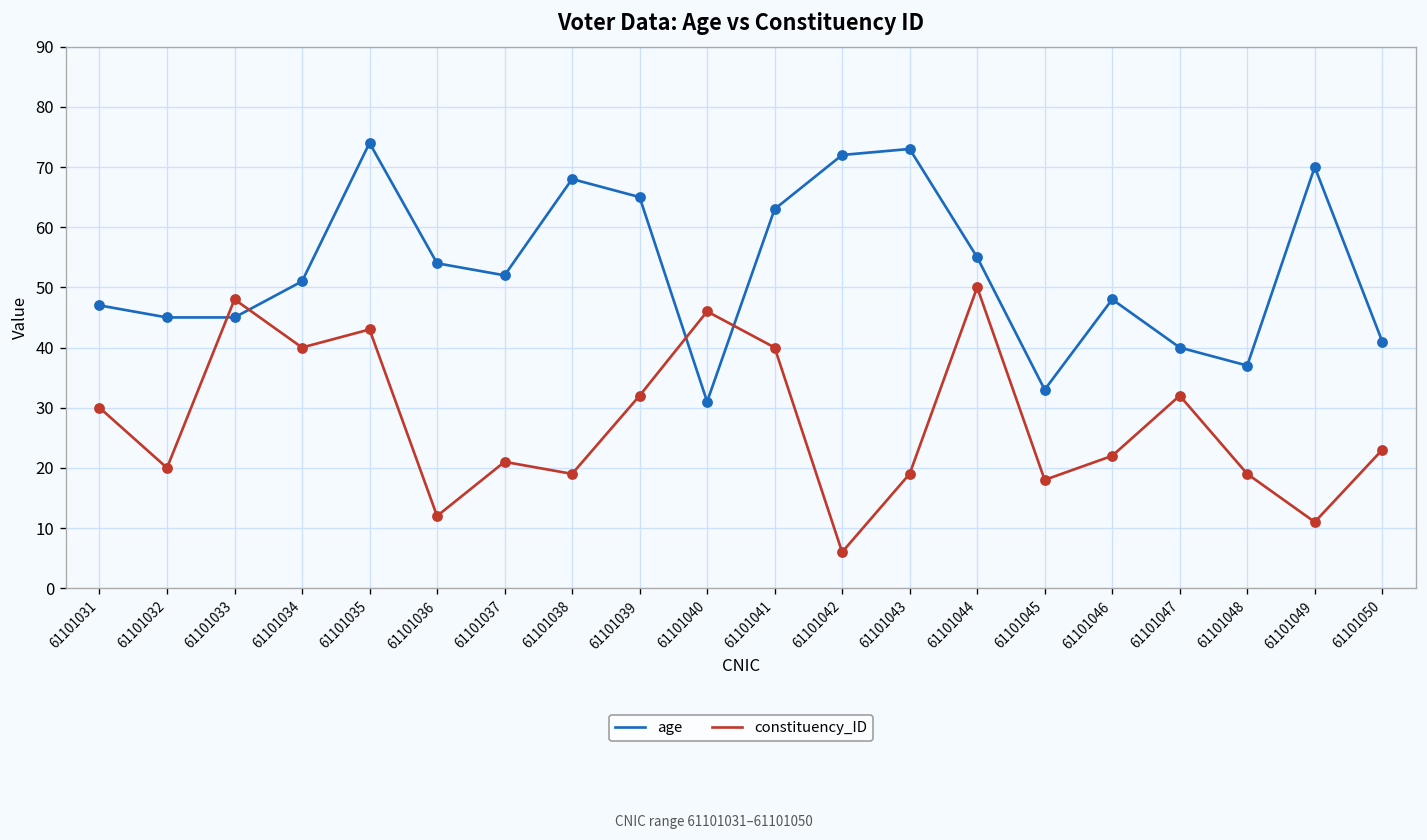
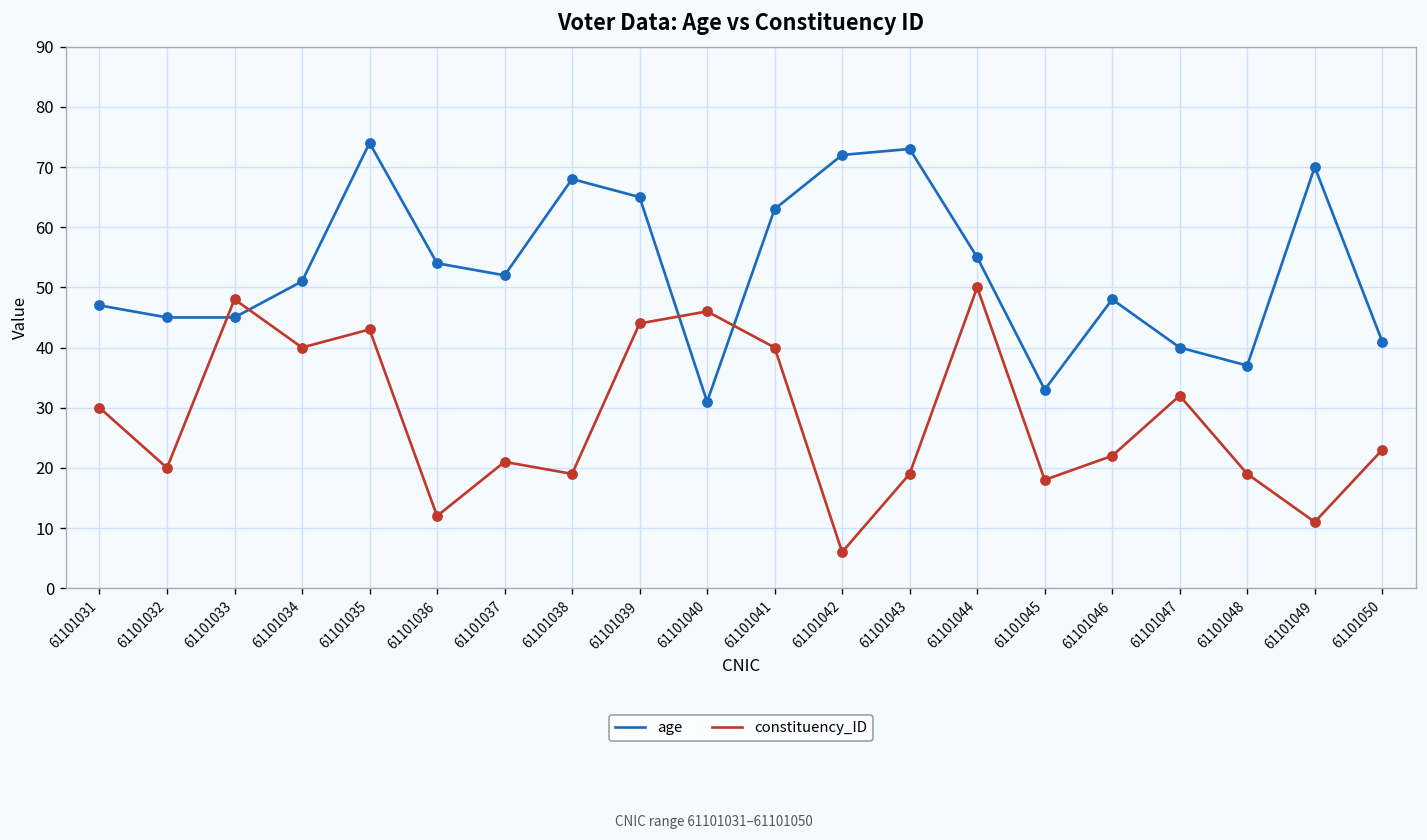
constituency_ID, 61101039: 32 -> 44
